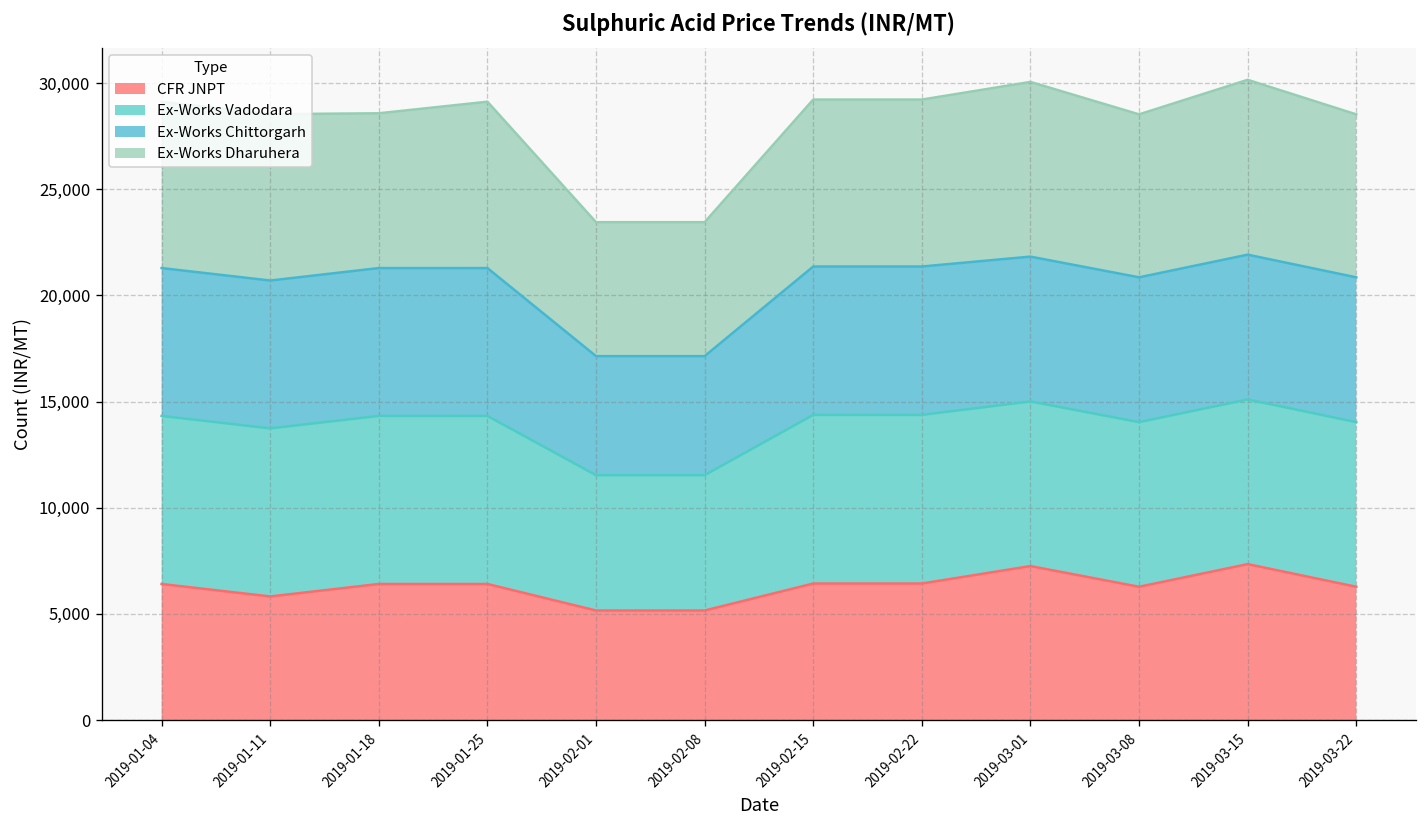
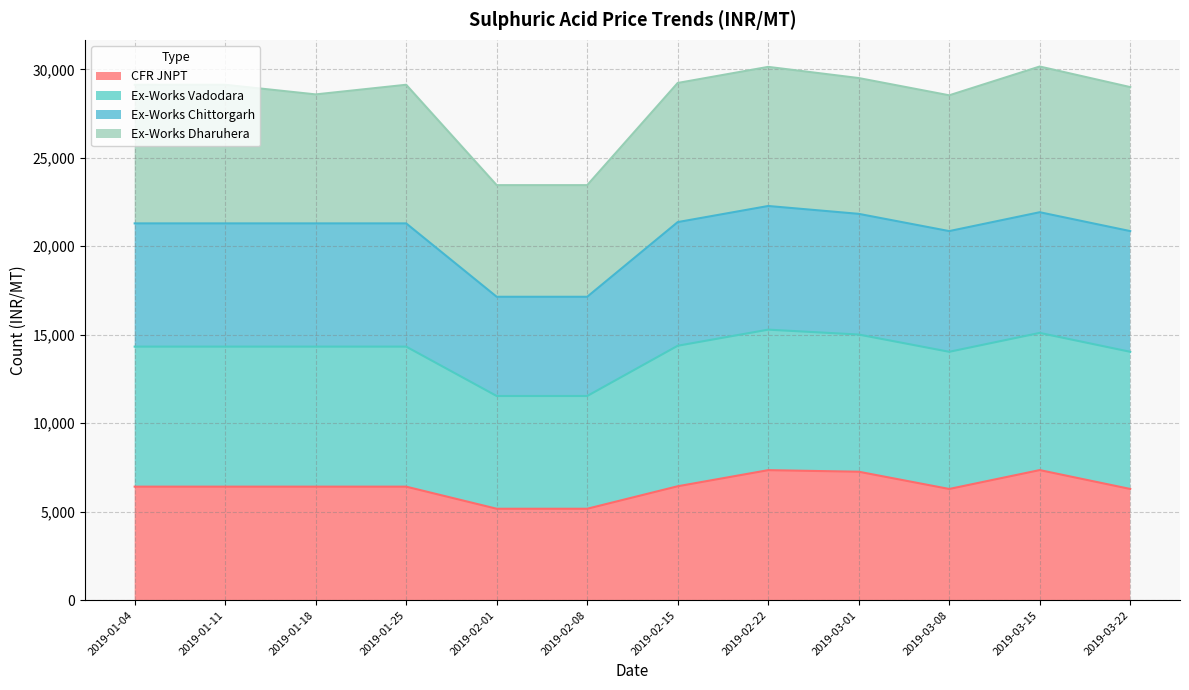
CFR JNPT, 2019-01-11: 5,800 -> 6,400
CFR JNPT, 2019-02-22: 6,400 -> 7,300
Ex-Works Dharuhera, 2019-03-01: 8,200 -> 7,700
Ex-Works Dharuhera, 2019-03-22: 7,700 -> 8,100
